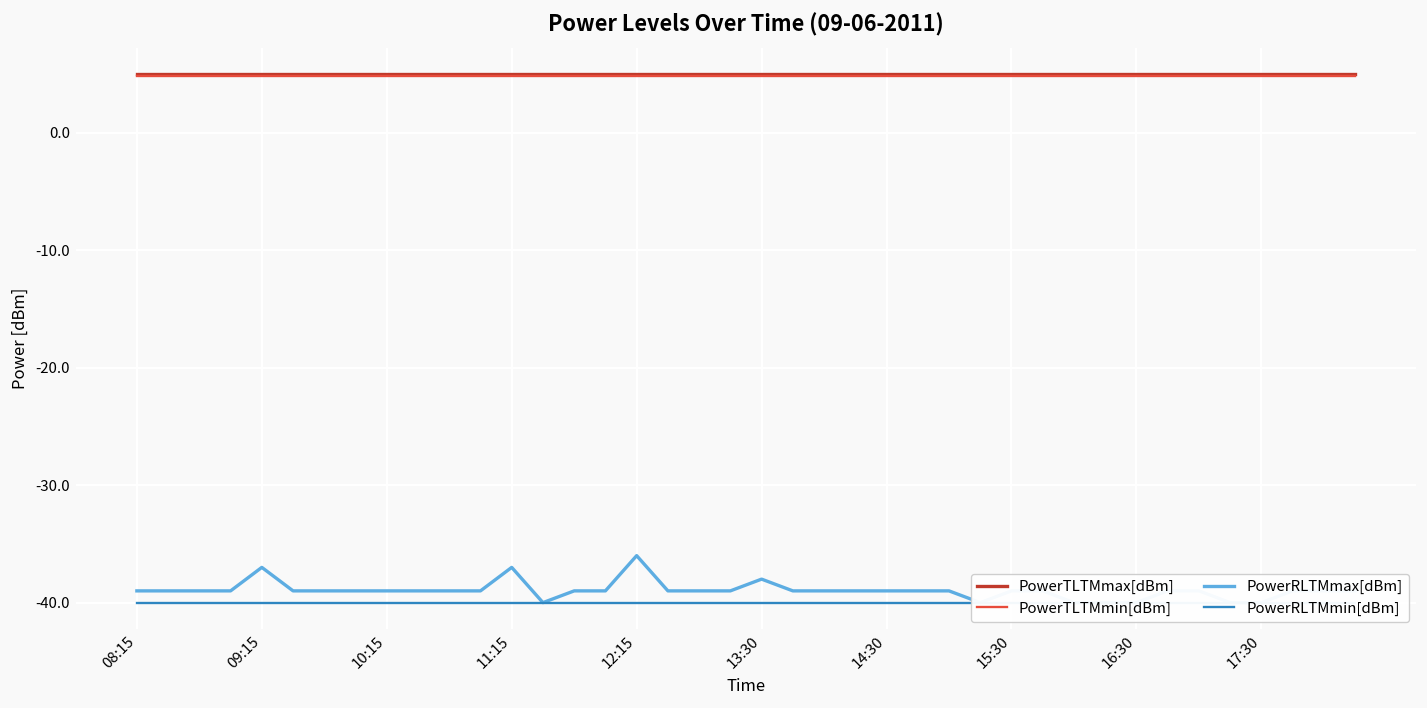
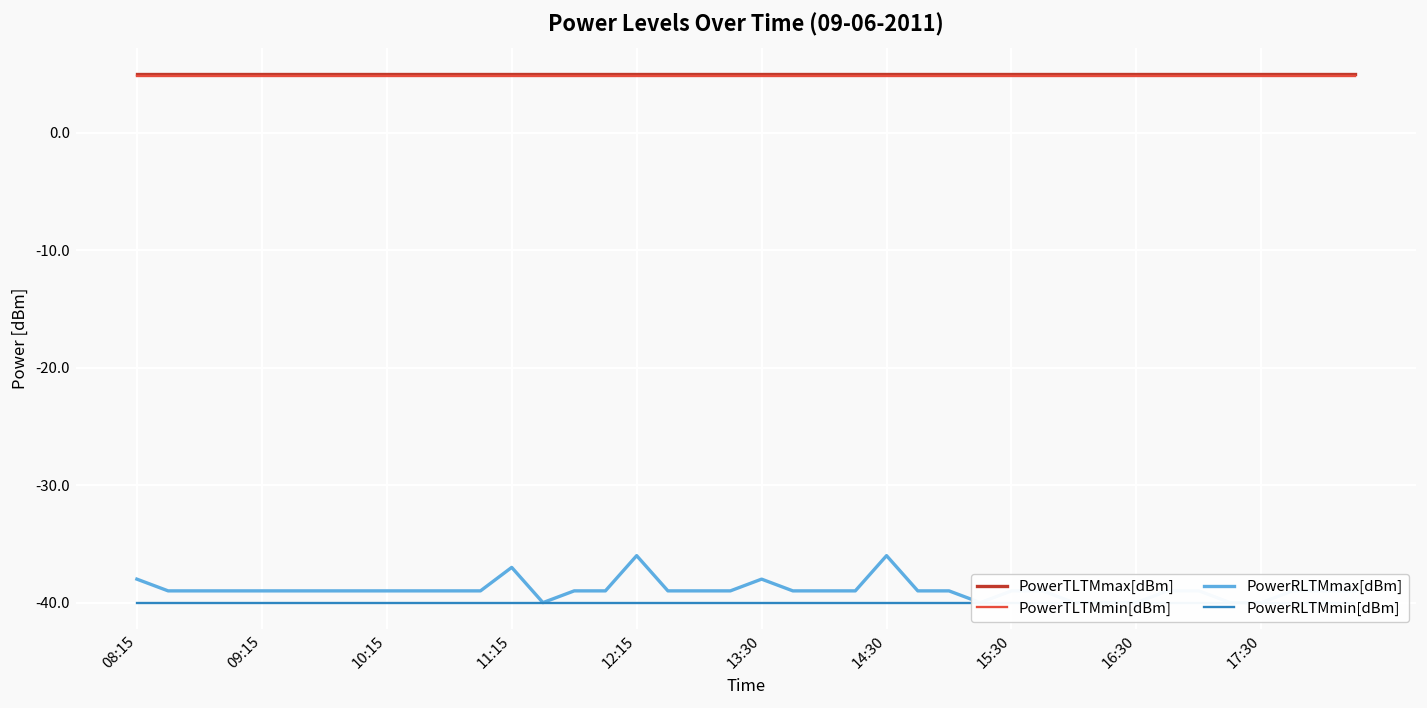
PowerRLTMmax[dBm], 08:15: -39 -> -38
PowerRLTMmax[dBm], 09:15: -37 -> -39
PowerRLTMmax[dBm], 14:30: -39 -> -36
